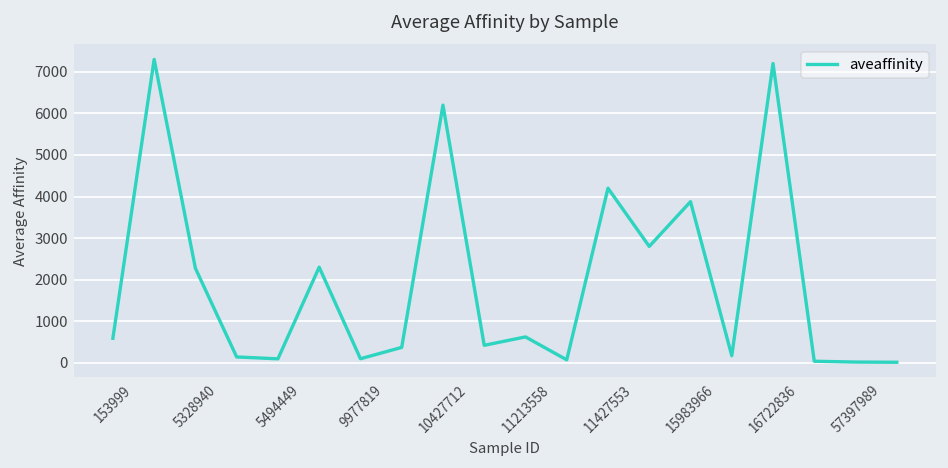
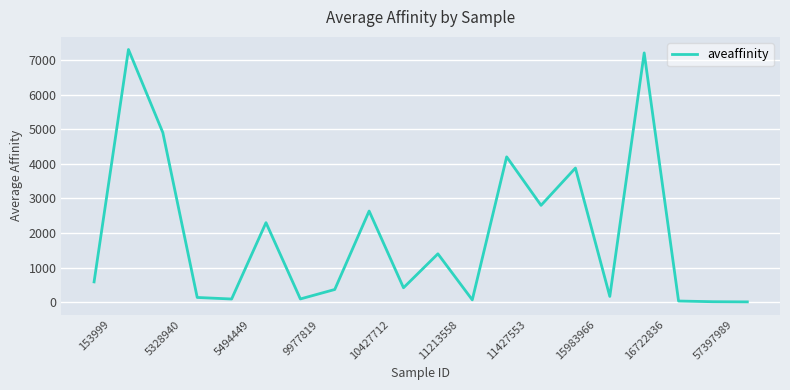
5328940: 2300 -> 4900
10427712: 6200 -> 2600
11213558: 600 -> 1400
